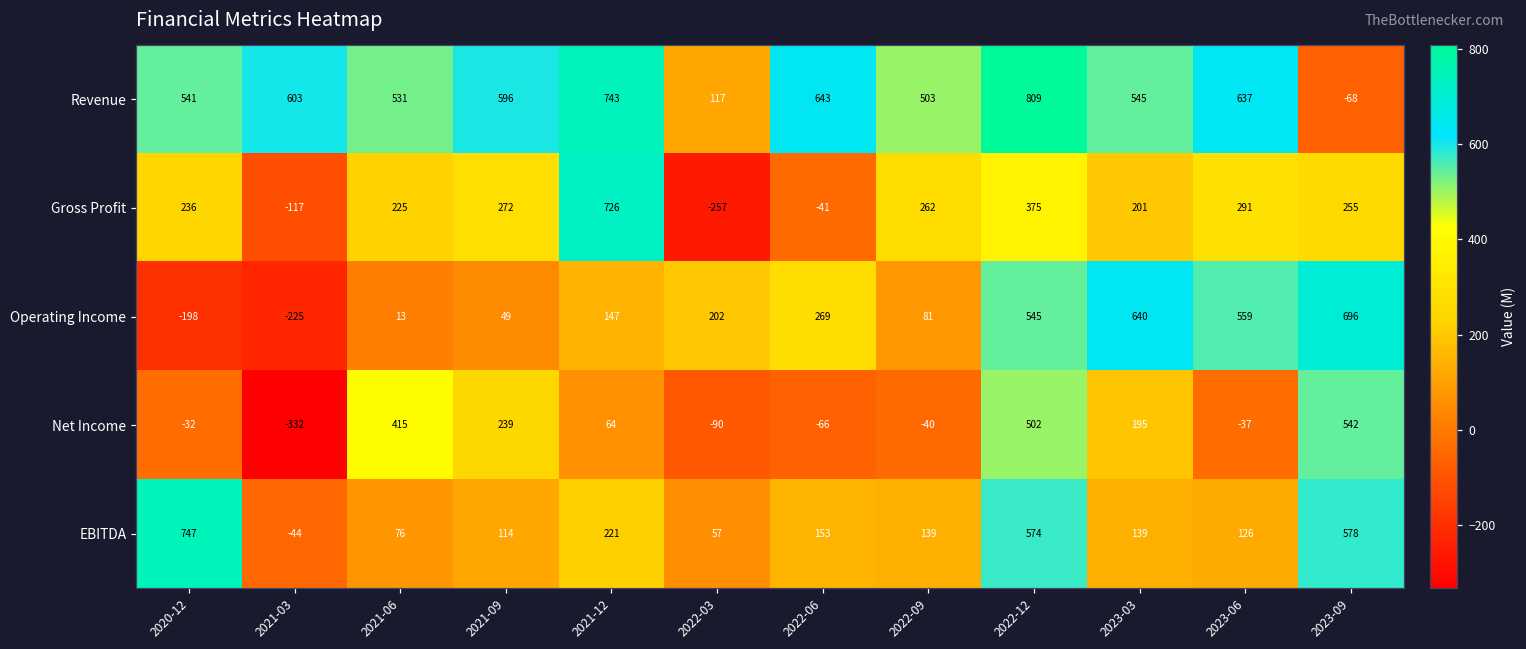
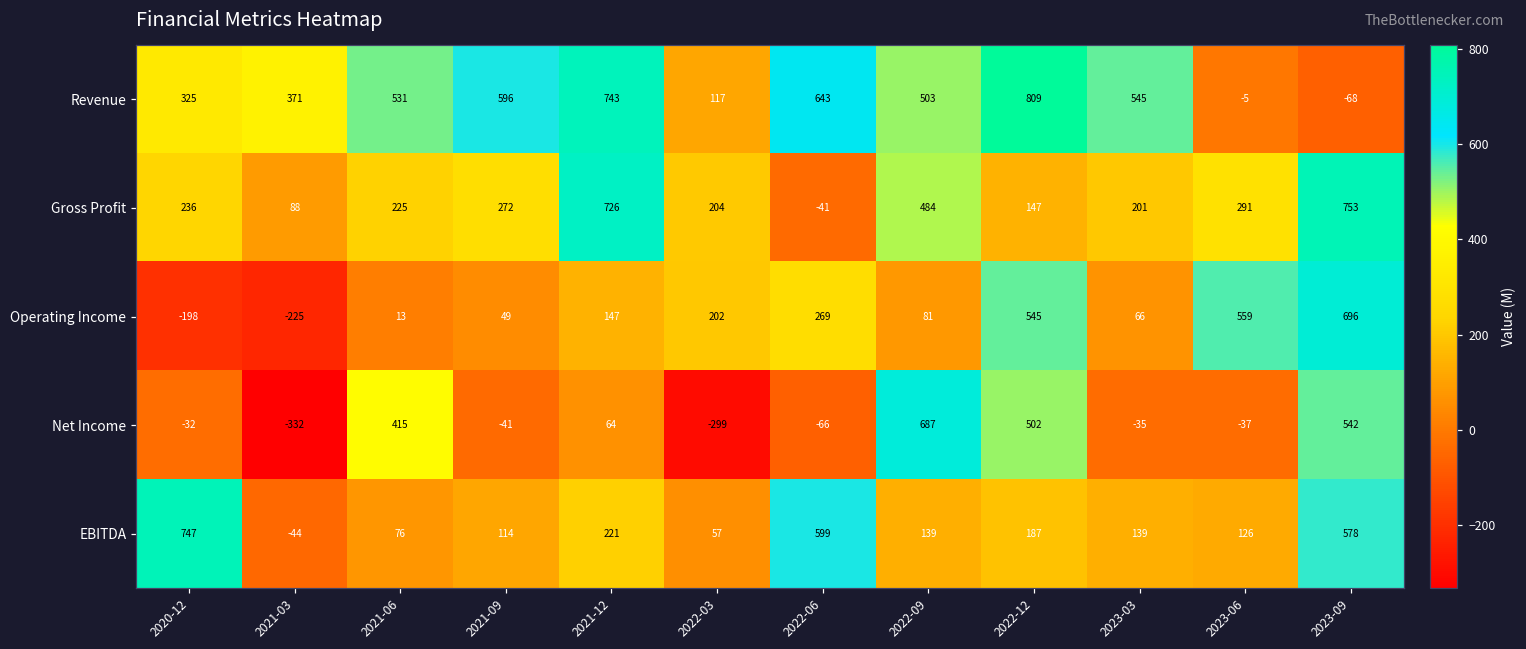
Revenue, 2020-12: 541 -> 325
Revenue, 2021-03: 603 -> 371
Revenue, 2023-06: 637 -> -5
Gross Profit, 2021-03: -117 -> 88
Gross Profit, 2022-03: -257 -> 204
Gross Profit, 2022-09: 262 -> 484
Gross Profit, 2022-12: 375 -> 147
Gross Profit, 2023-09: 255 -> 753
Operating Income, 2023-03: 640 -> 66
Net Income, 2021-09: 239 -> -41
Net Income, 2022-03: -90 -> -299
Net Income, 2022-09: -40 -> 687
Net Income, 2023-03: 195 -> -35
EBITDA, 2022-06: 153 -> 599
EBITDA, 2022-12: 574 -> 187
